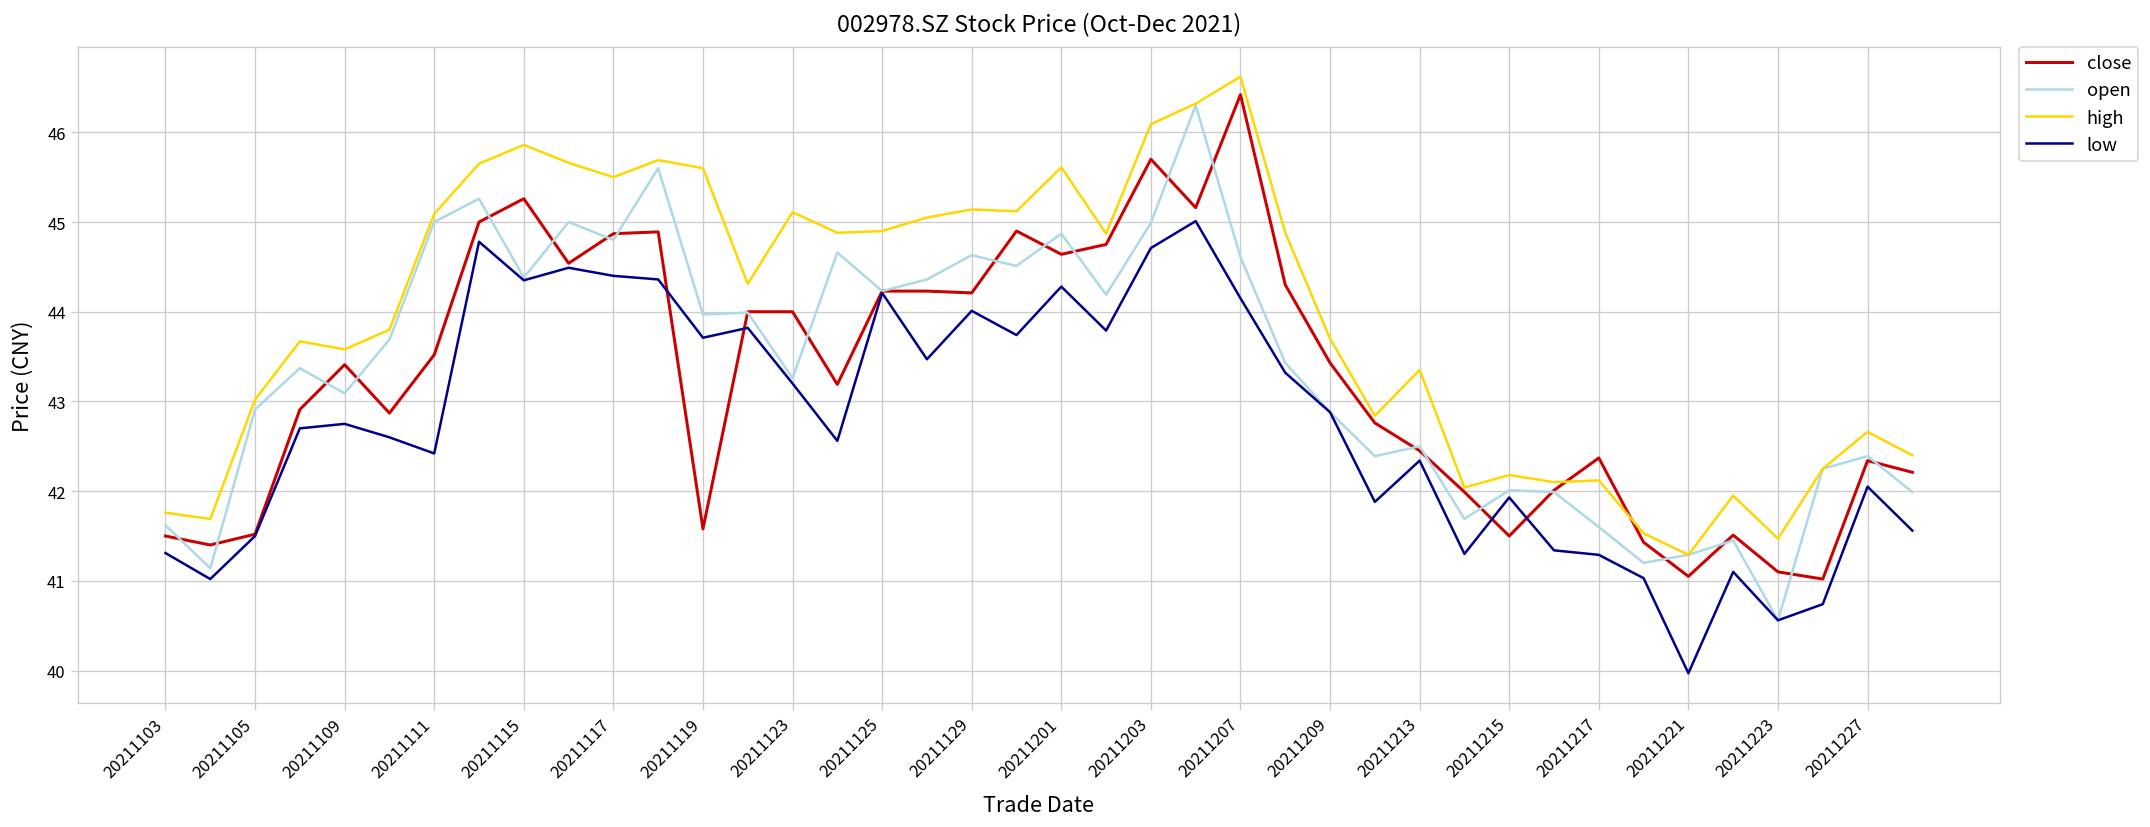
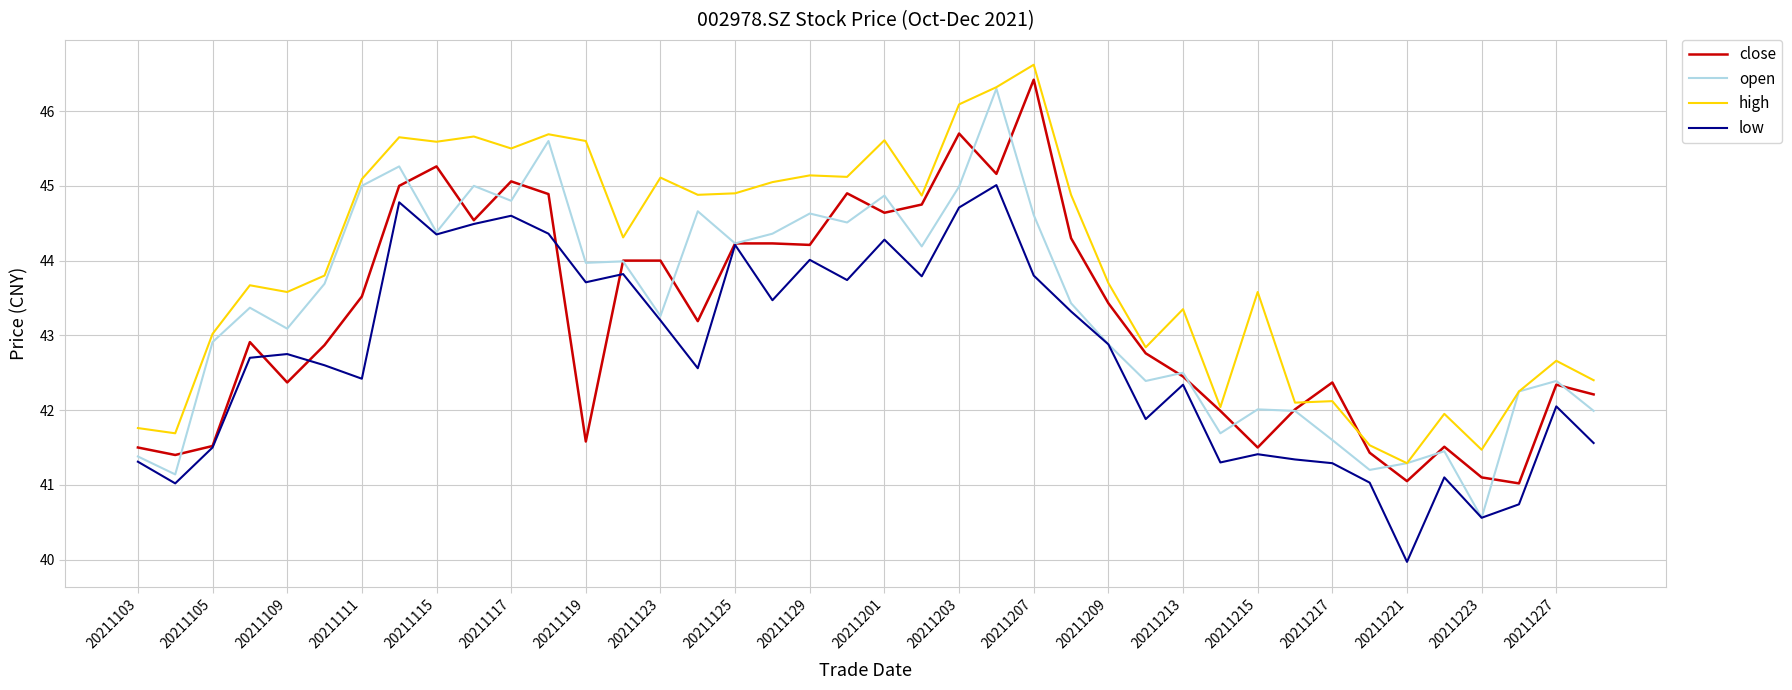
open, 20211103: 41.6 -> 41.4
close, 20211109: 43.4 -> 42.4
high, 20211115: 45.9 -> 45.6
close, 20211117: 44.9 -> 45.1
low, 20211117: 44.4 -> 44.6
low, 20211207: 44.2 -> 43.8
high, 20211215: 42.2 -> 43.6
low, 20211215: 41.9 -> 41.4
